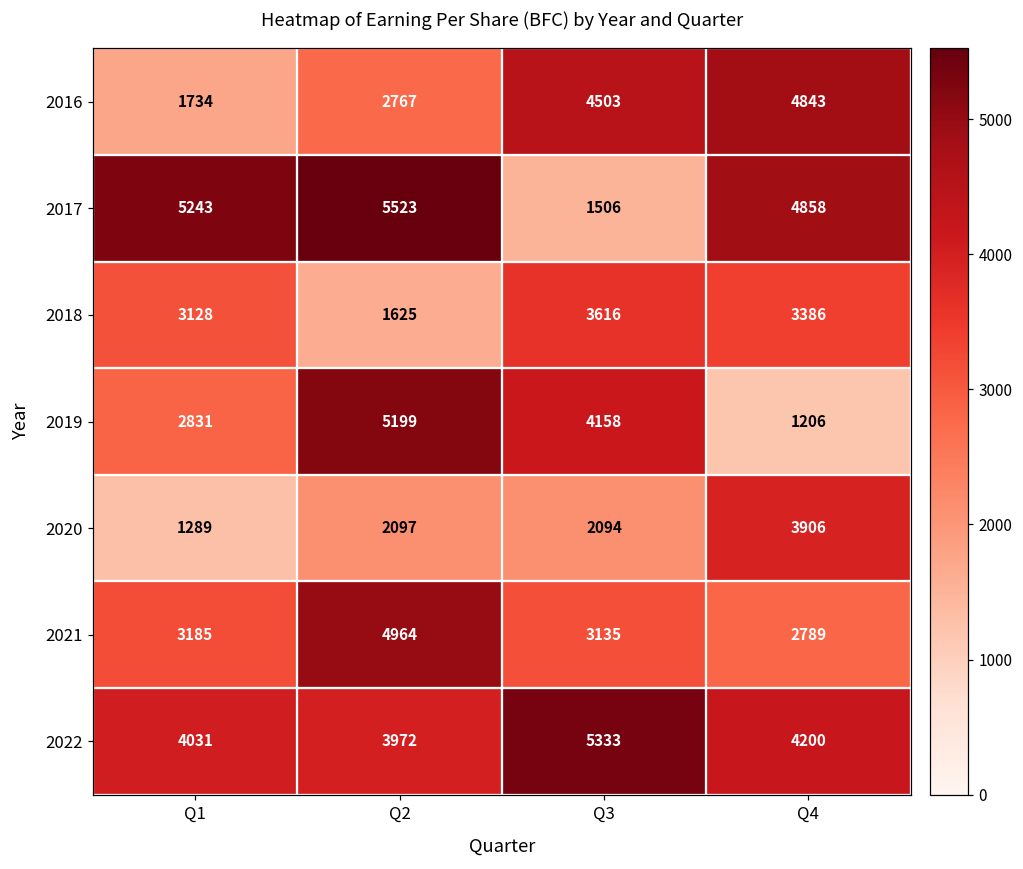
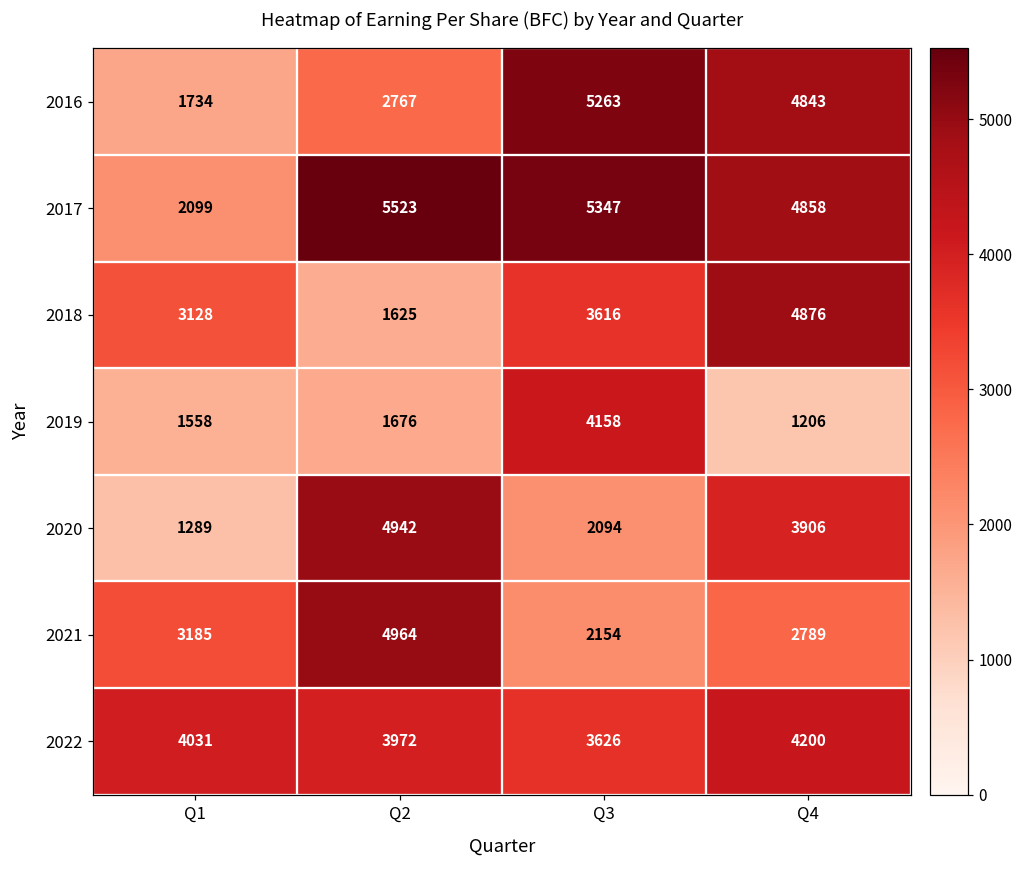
2016, Q3: 4503 -> 5263
2017, Q1: 5243 -> 2099
2017, Q3: 1506 -> 5347
2018, Q4: 3386 -> 4876
2019, Q1: 2831 -> 1558
2019, Q2: 5199 -> 1676
2020, Q2: 2097 -> 4942
2021, Q3: 3135 -> 2154
2022, Q3: 5333 -> 3626
